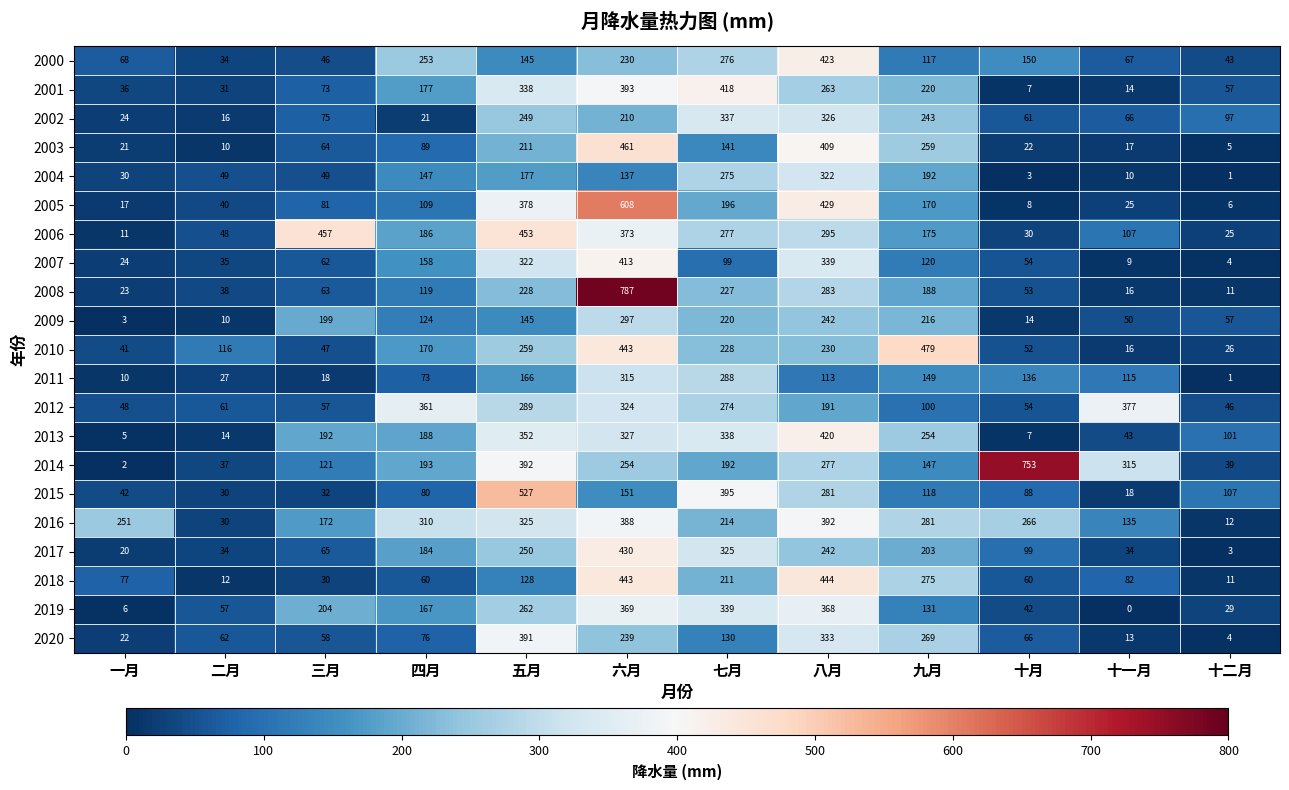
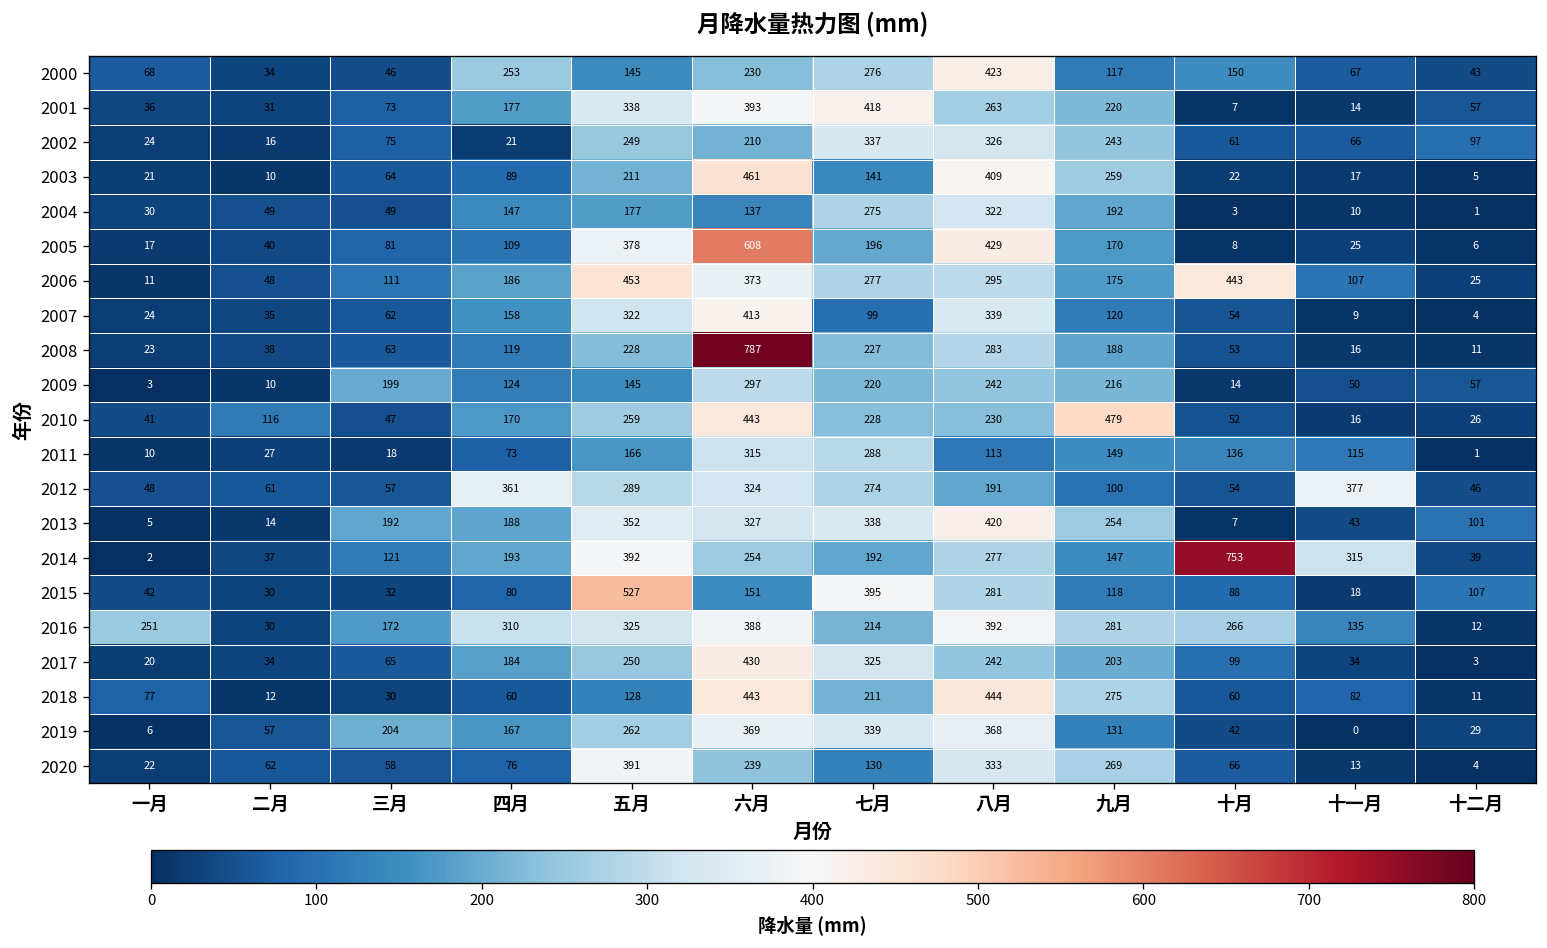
2006, 三月: 457 -> 111
2006, 十月: 30 -> 443
